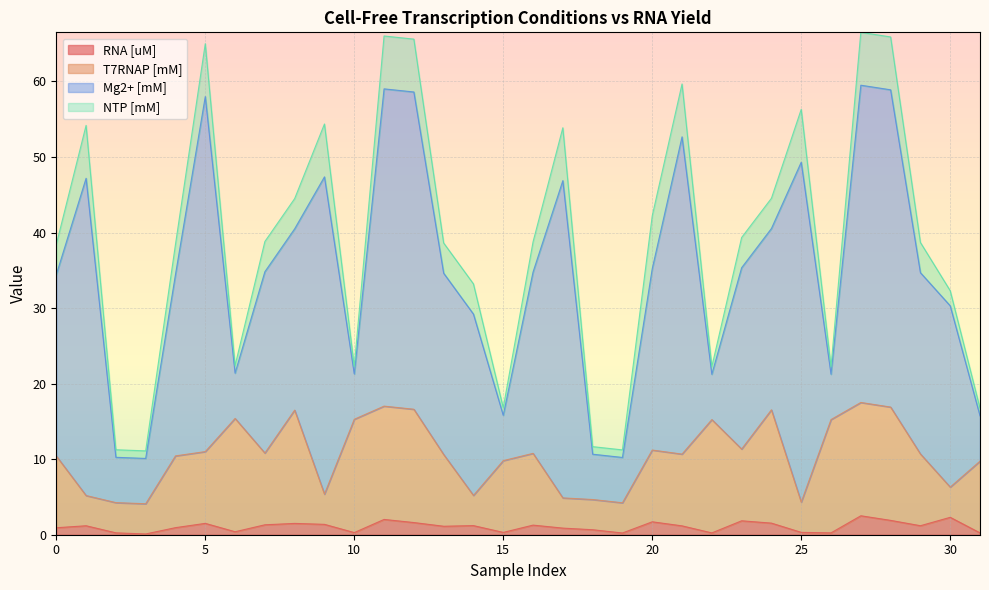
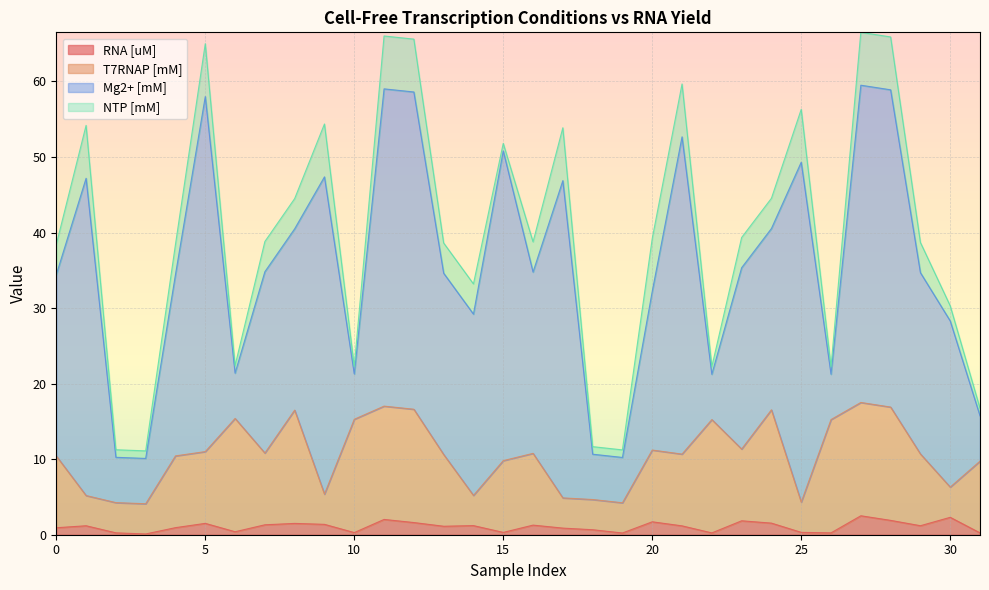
Mg2+ [mM], 15: 6 -> 41
Mg2+ [mM], 20: 24 -> 21
Mg2+ [mM], 30: 24 -> 22
